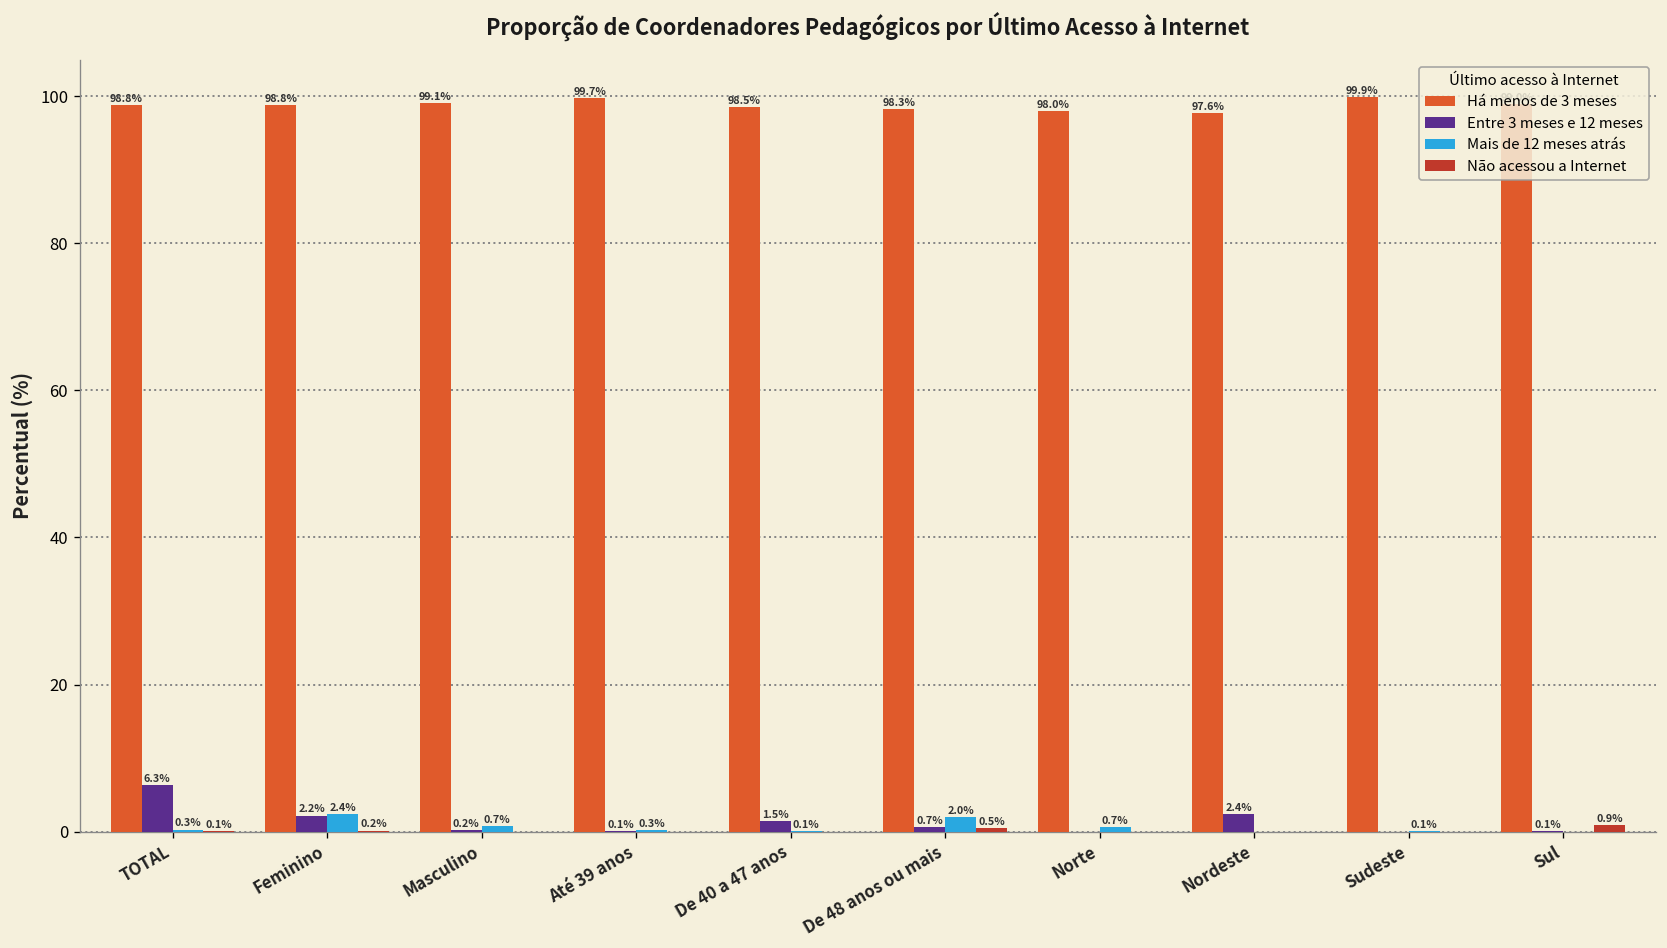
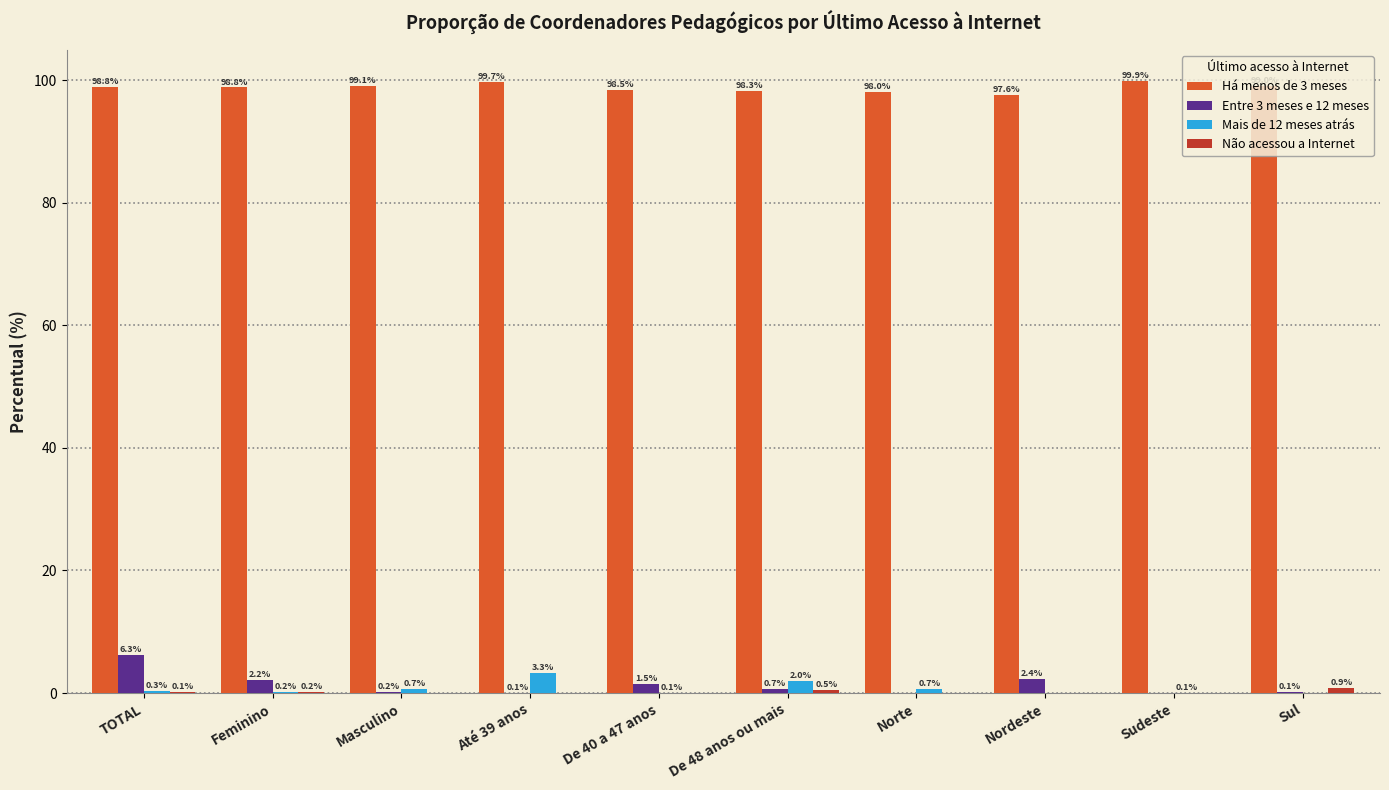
Mais de 12 meses atrás, Feminino: 2.4% -> 0.2%
Mais de 12 meses atrás, Até 39 anos: 0.3% -> 3.3%
